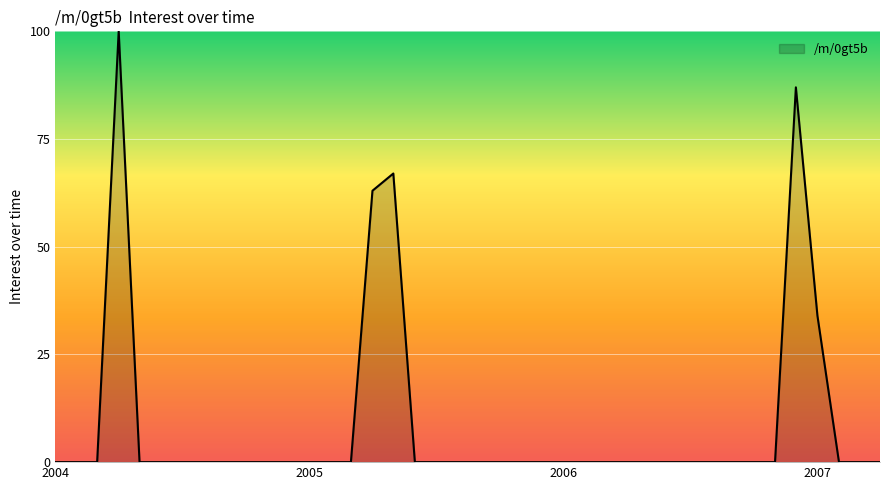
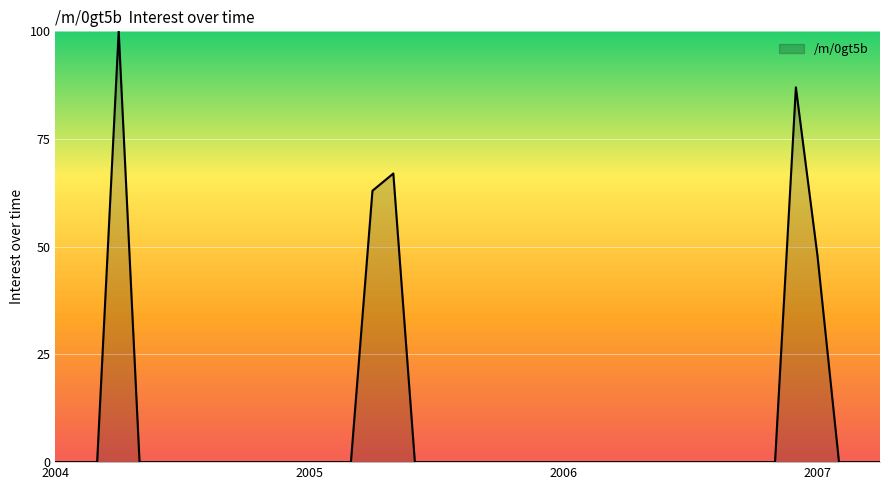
2007: 34 -> 48
